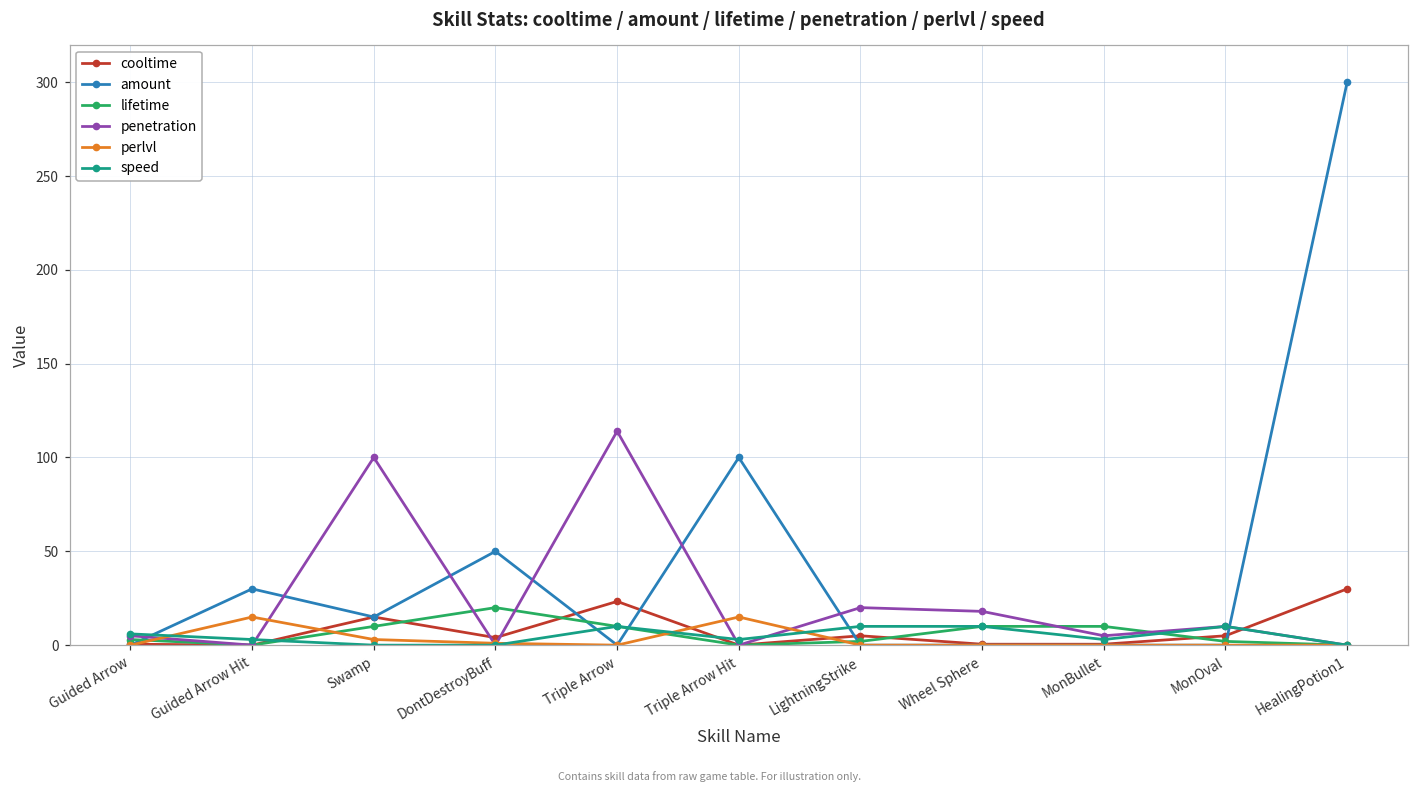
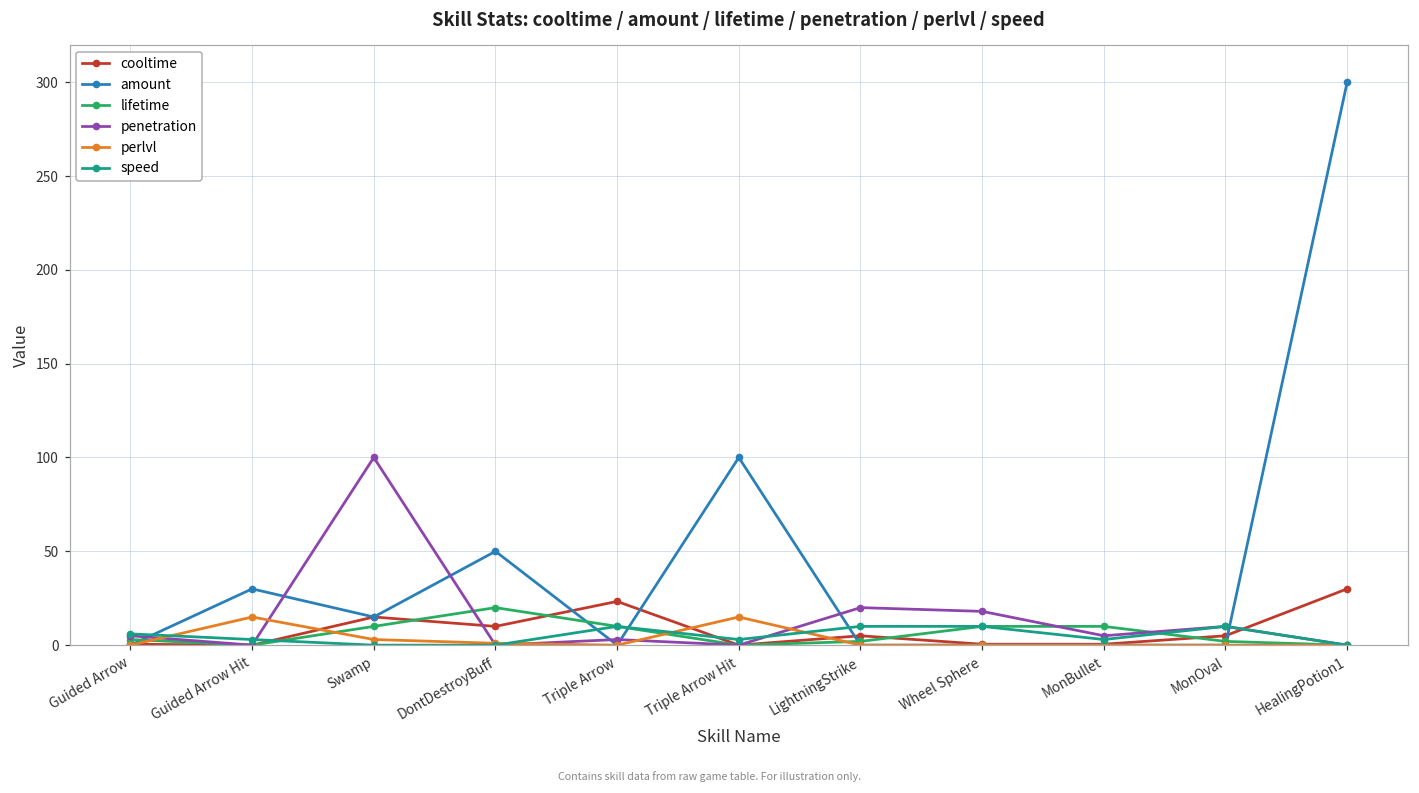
cooltime, DontDestroyBuff: 4 -> 10
penetration, Triple Arrow: 114 -> 3
